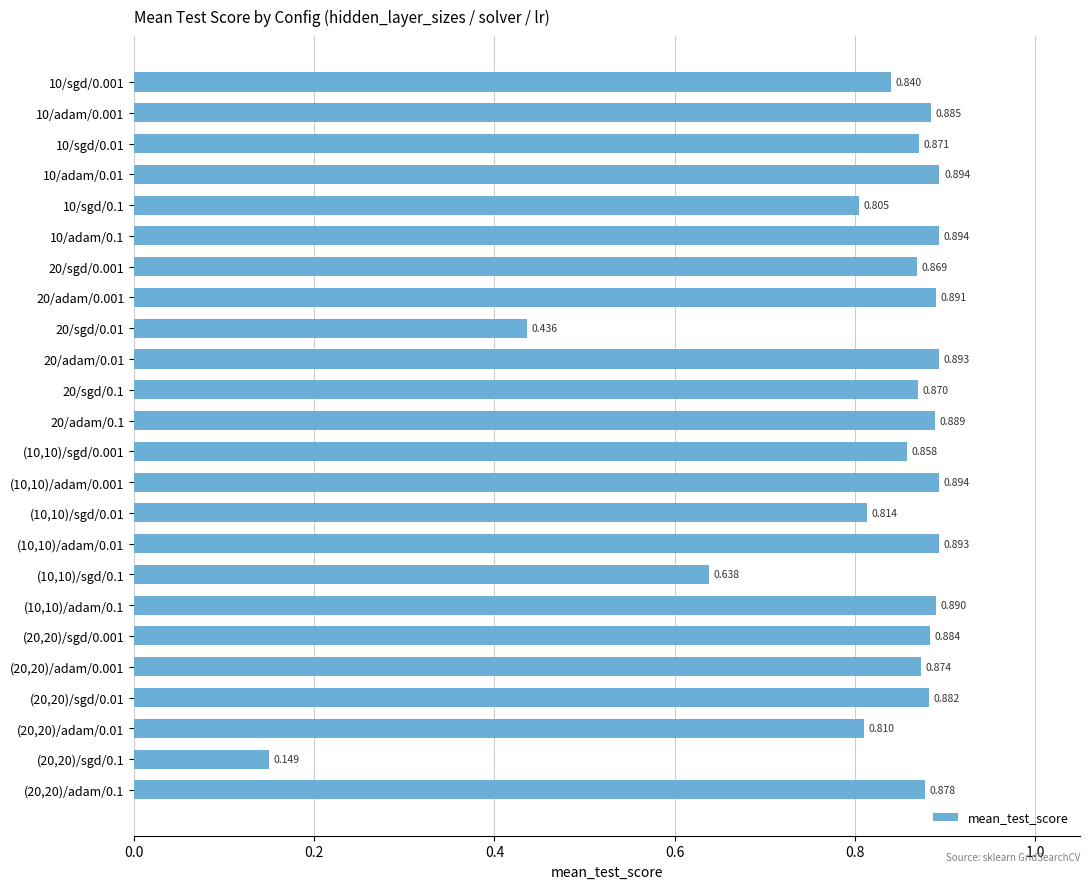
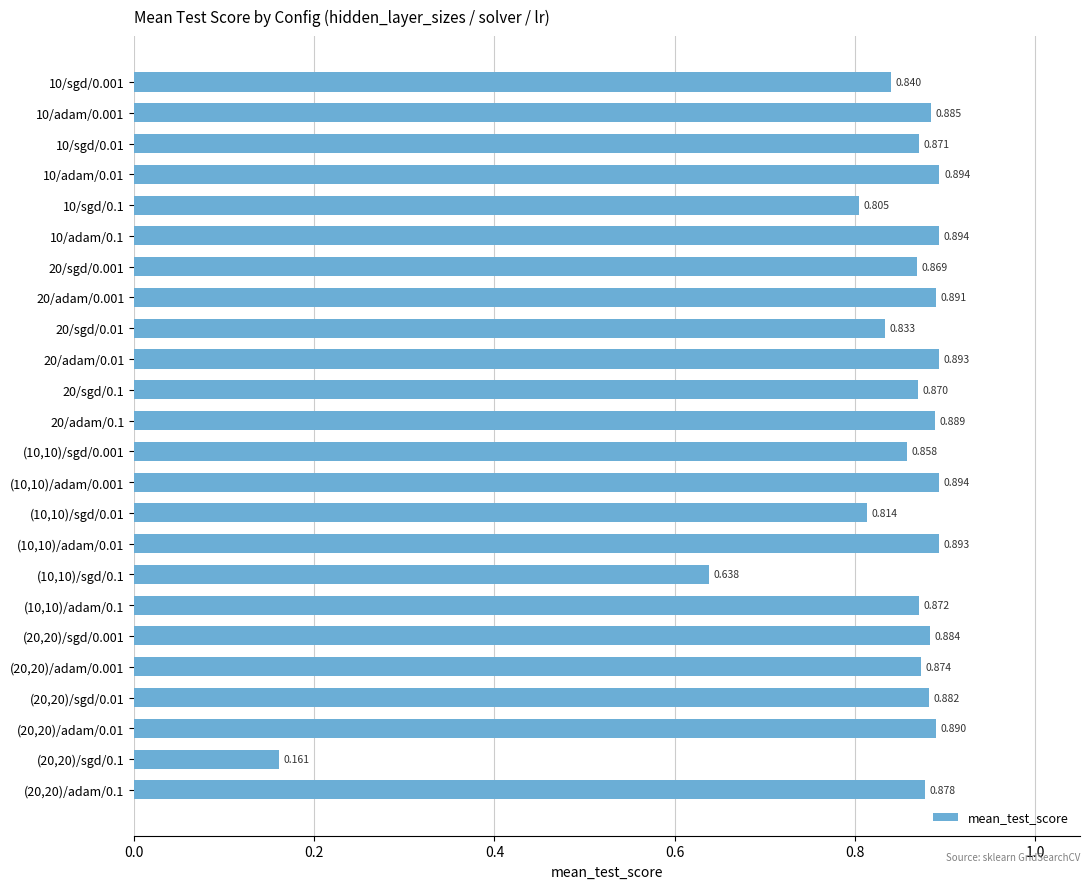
20/sgd/0.01: 0.436 -> 0.833
(10,10)/adam/0.1: 0.890 -> 0.872
(20,20)/adam/0.01: 0.810 -> 0.890
(20,20)/sgd/0.1: 0.149 -> 0.161
